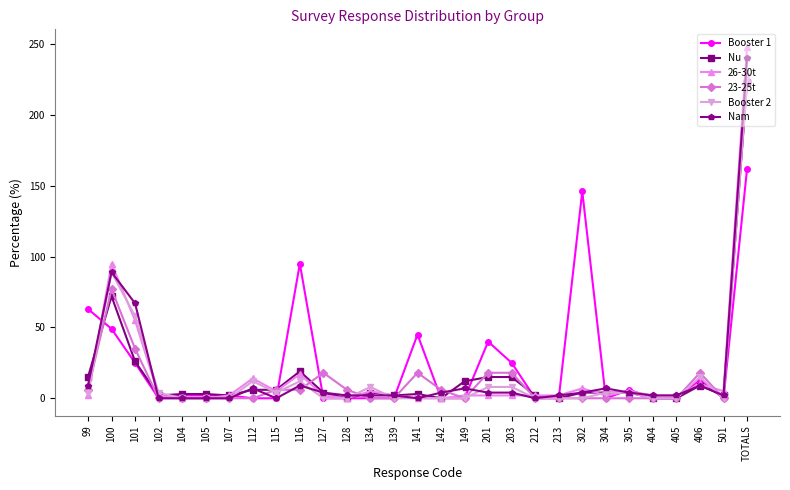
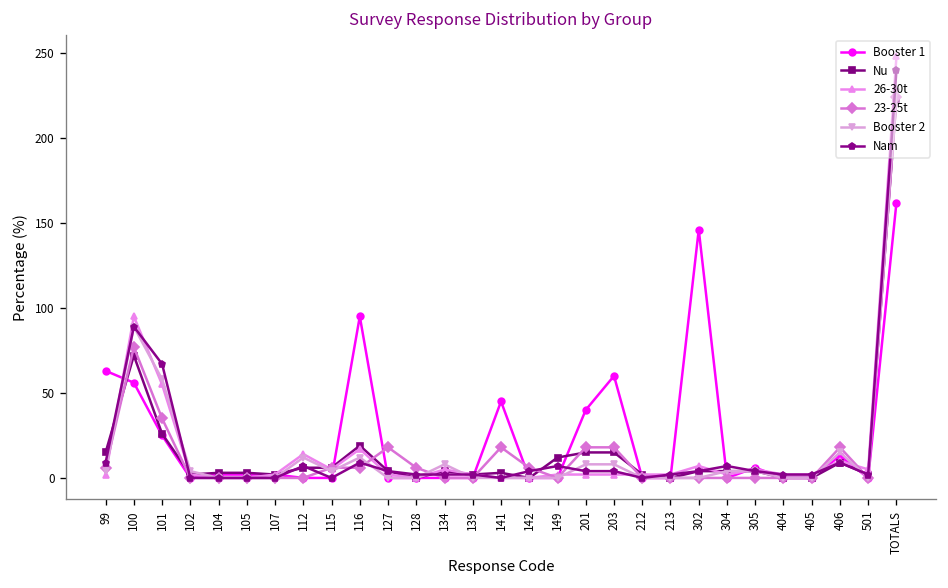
Booster 1, 100: 49 -> 56
Booster 1, 203: 25 -> 60
